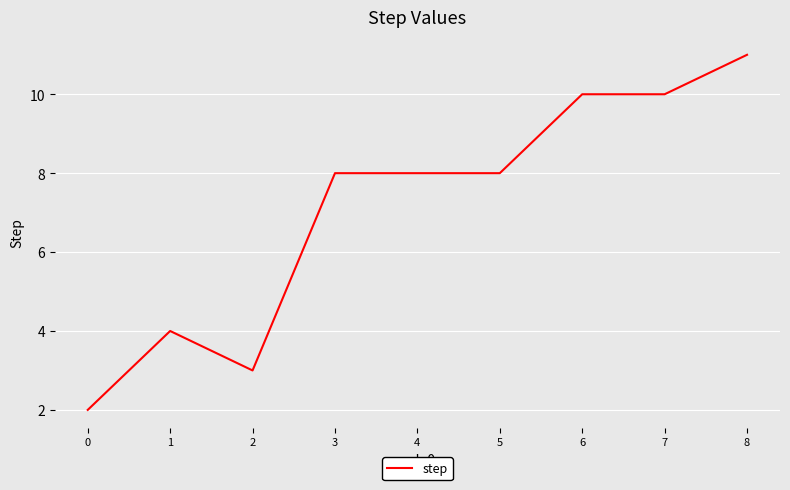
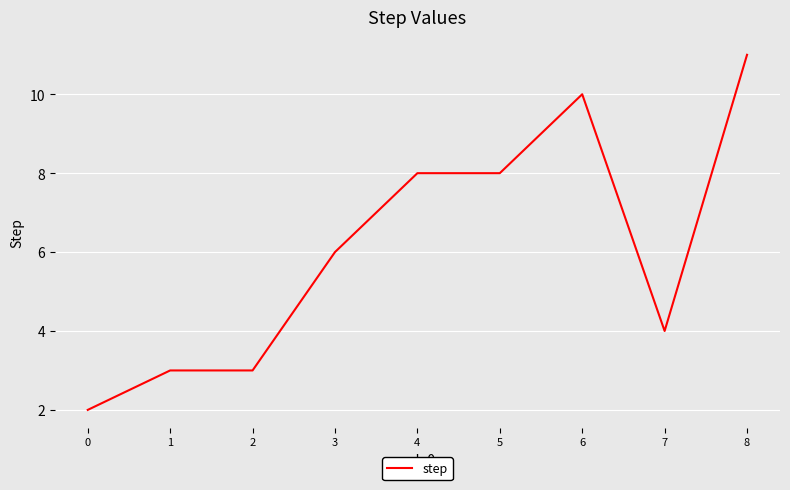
1: 4 -> 3
3: 8 -> 6
7: 10 -> 4
